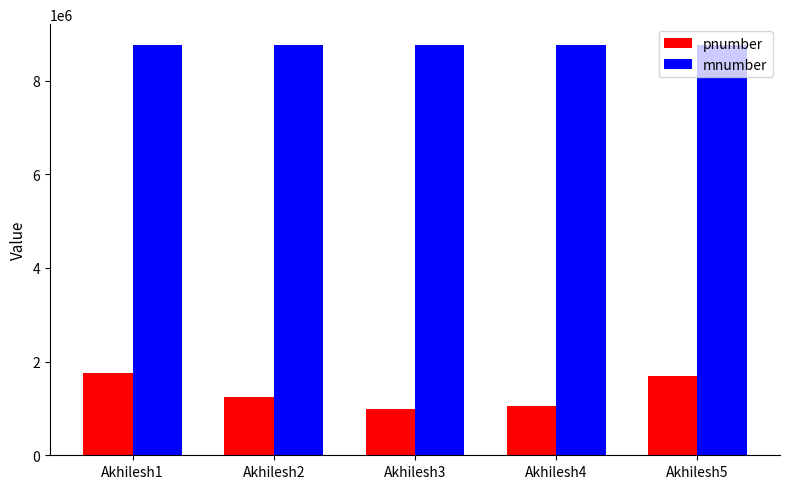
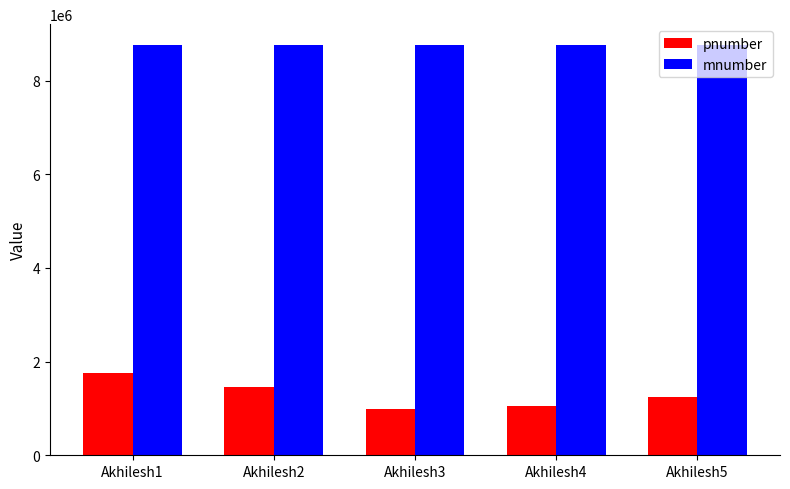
pnumber, Akhilesh2: 1200000 -> 1500000
pnumber, Akhilesh5: 1700000 -> 1200000
